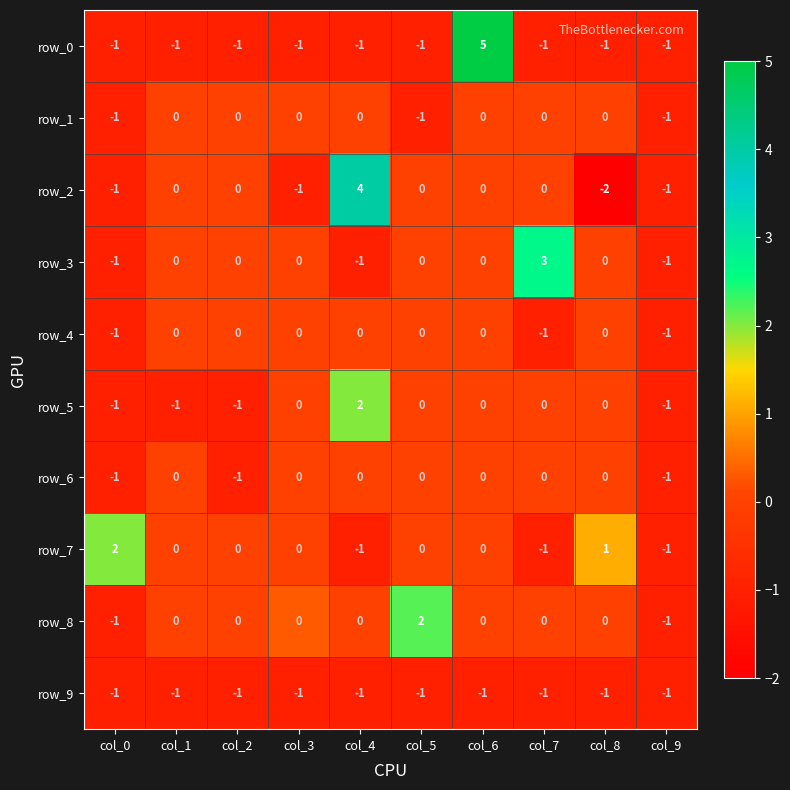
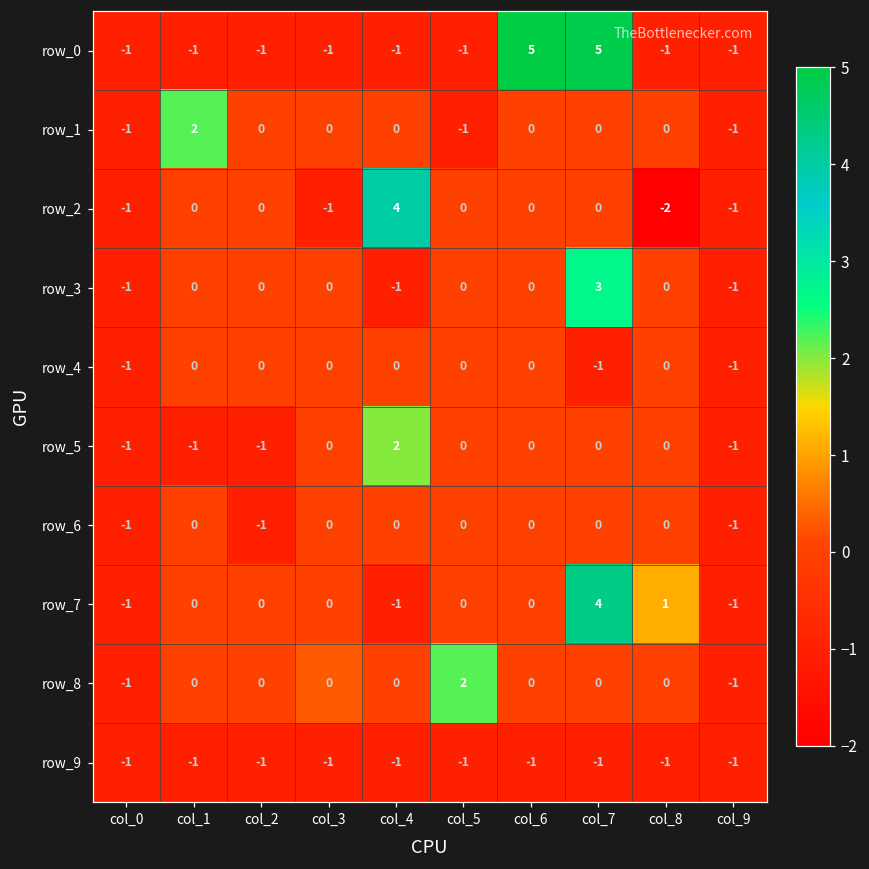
row_0, col_7: -1 -> 5
row_1, col_1: 0 -> 2
row_7, col_0: 2 -> -1
row_7, col_7: -1 -> 4
